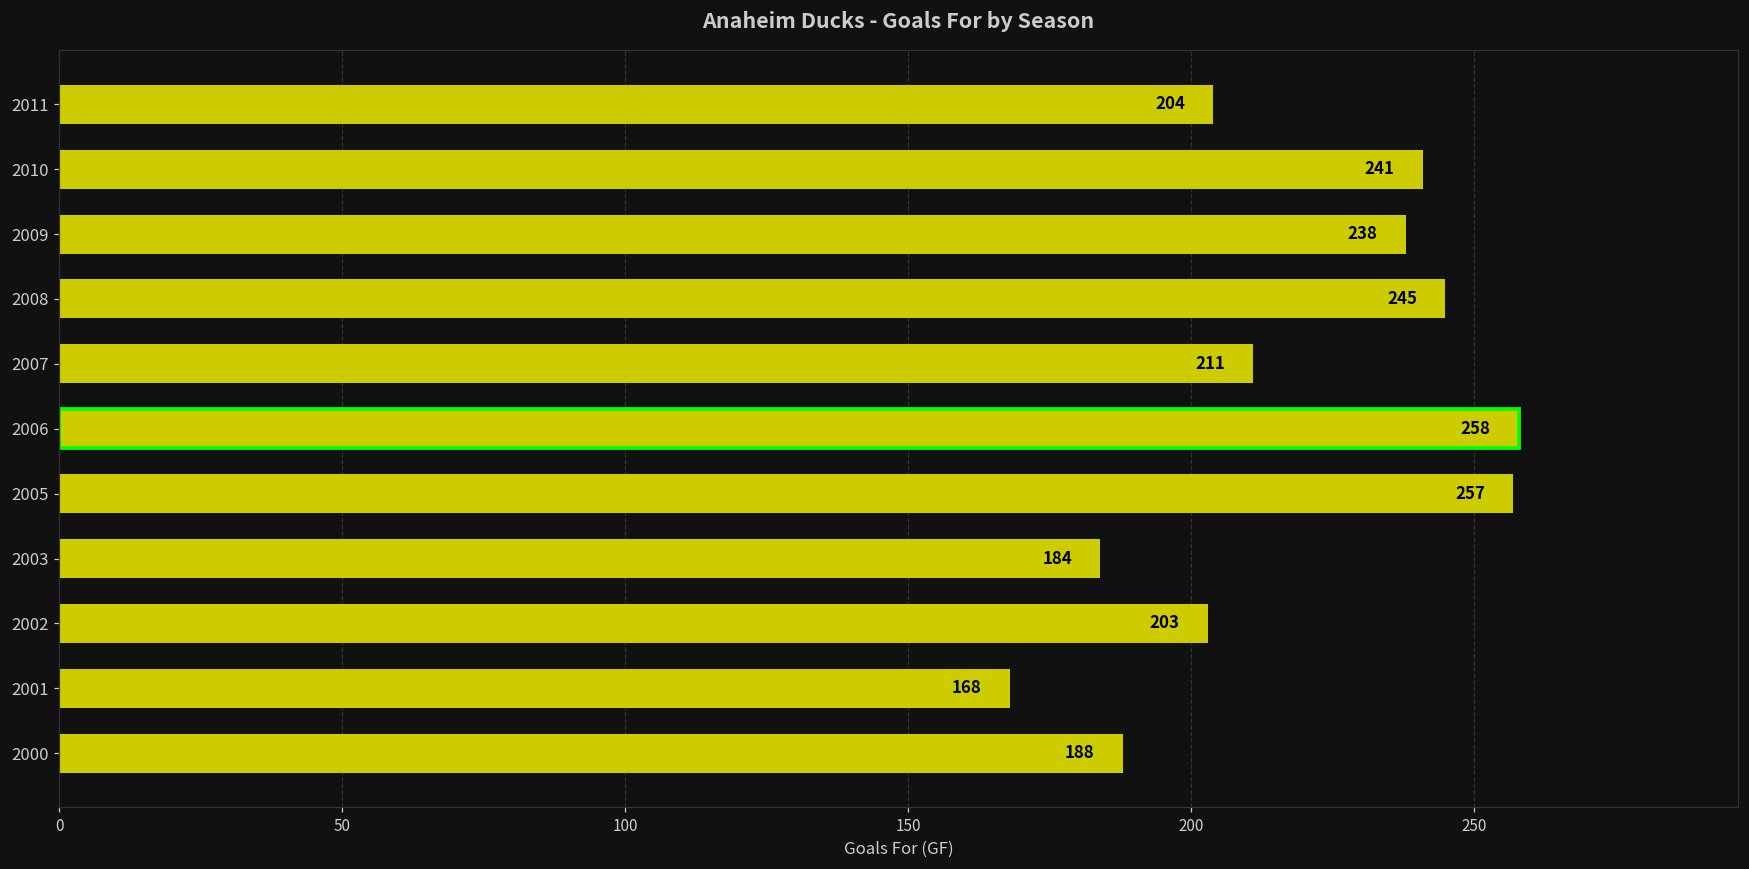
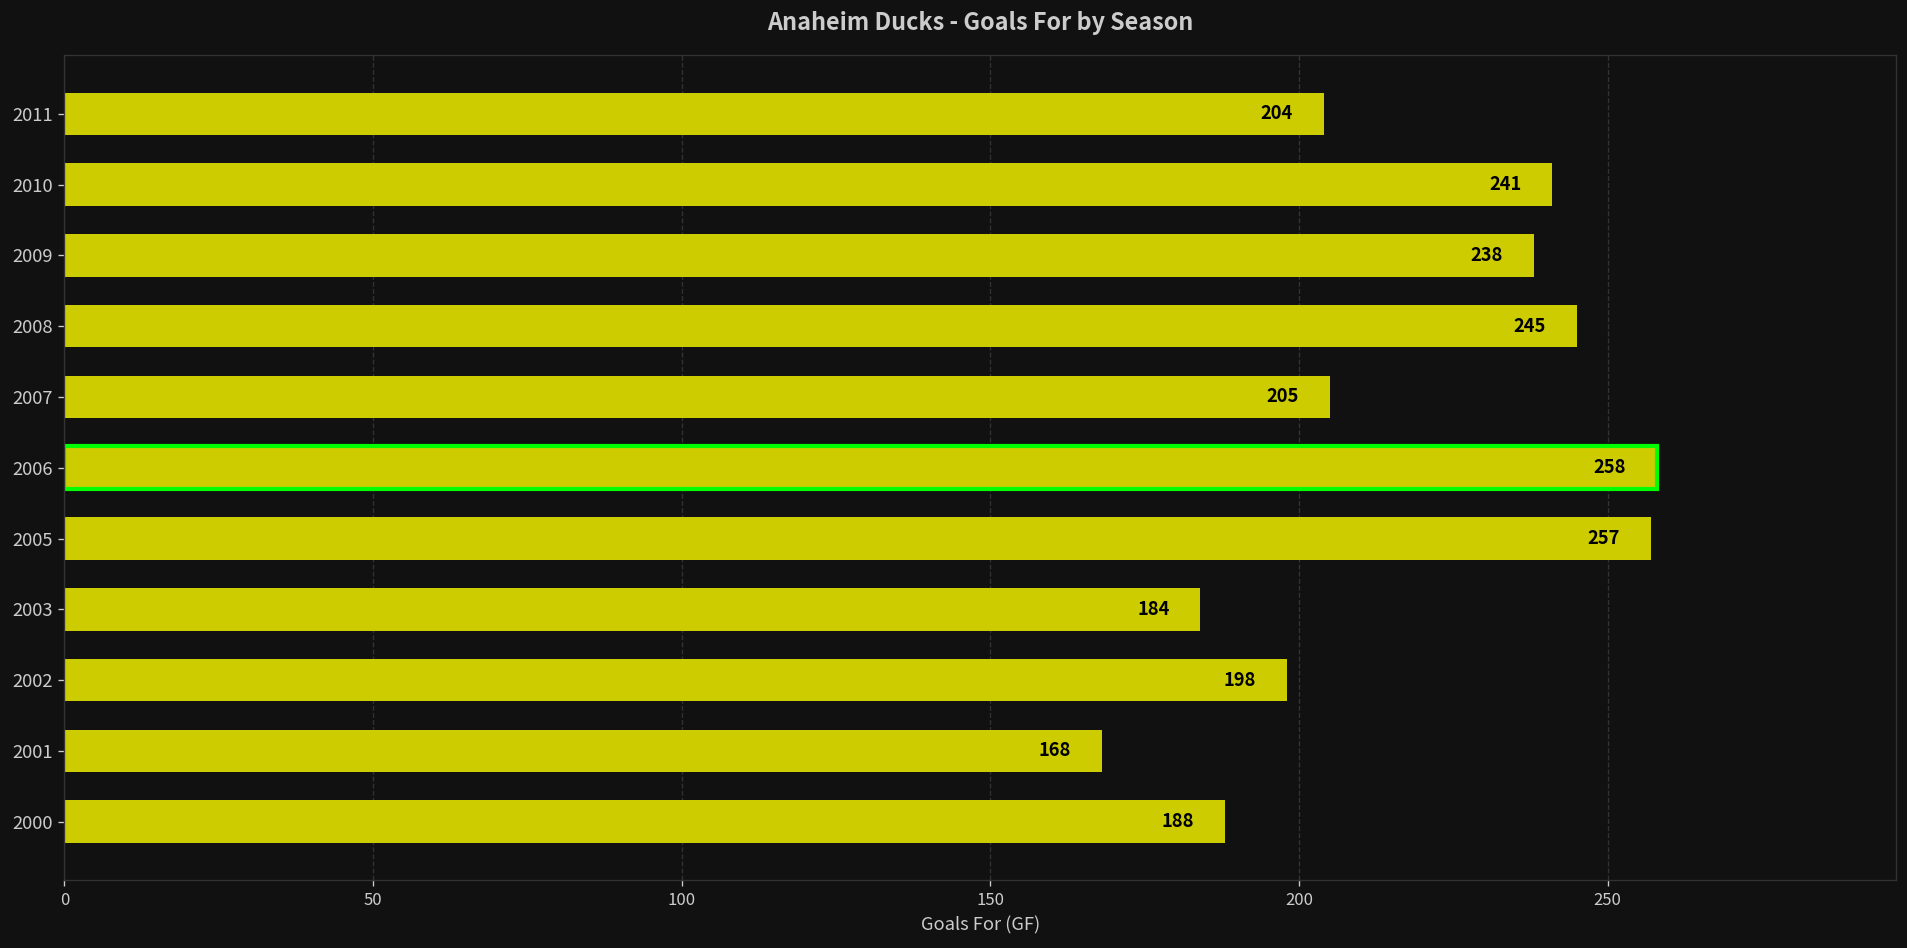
2007: 211 -> 205
2002: 203 -> 198
